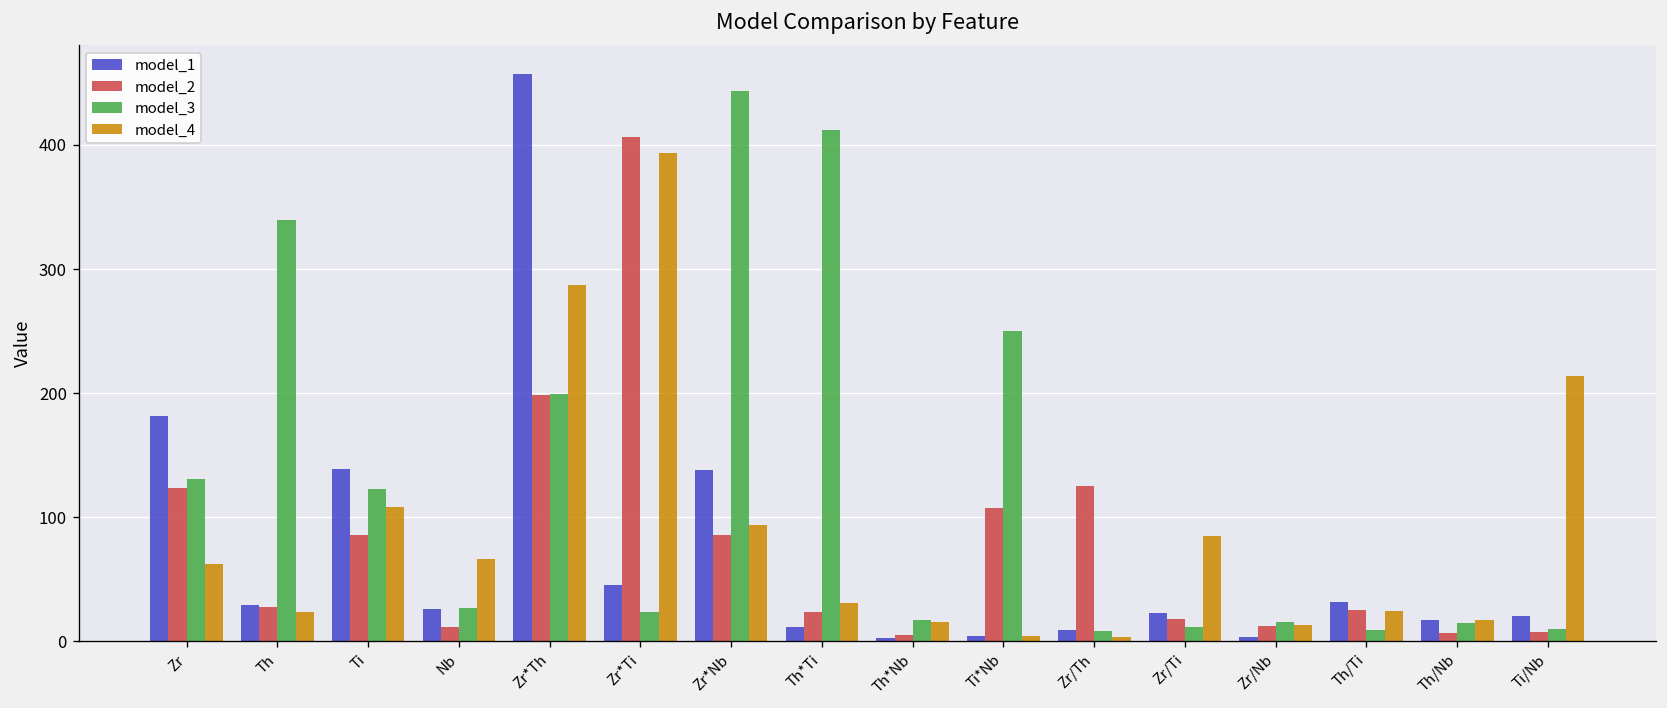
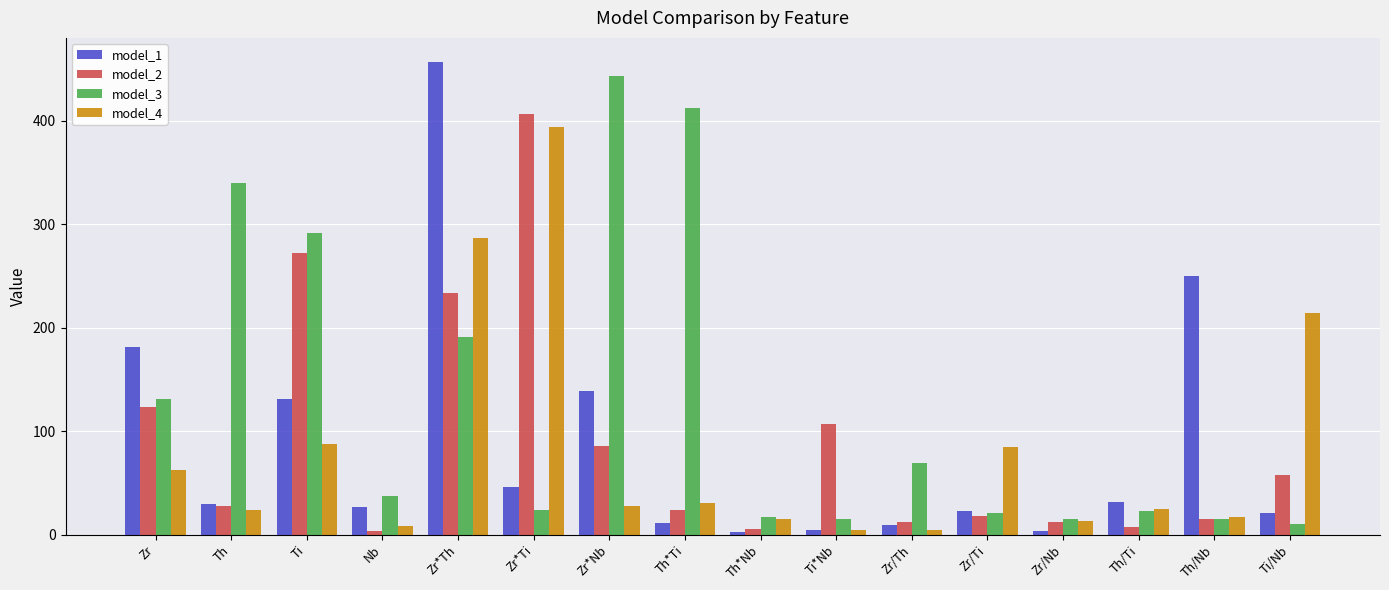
model_1, Ti: 139 -> 131
model_2, Ti: 85 -> 272
model_3, Ti: 123 -> 292
model_4, Ti: 109 -> 88
model_2, Nb: 12 -> 4
model_3, Nb: 27 -> 38
model_4, Nb: 67 -> 9
model_2, Zr*Th: 198 -> 233
model_3, Zr*Th: 199 -> 191
model_4, Zr*Nb: 94 -> 28
model_3, Ti*Nb: 250 -> 15
model_2, Zr/Th: 125 -> 13
model_3, Zr/Th: 9 -> 69
model_3, Zr/Ti: 12 -> 20
model_2, Th/Ti: 25 -> 8
model_3, Th/Ti: 9 -> 23
model_1, Th/Nb: 17 -> 250
model_2, Th/Nb: 7 -> 15
model_2, Ti/Nb: 8 -> 58
